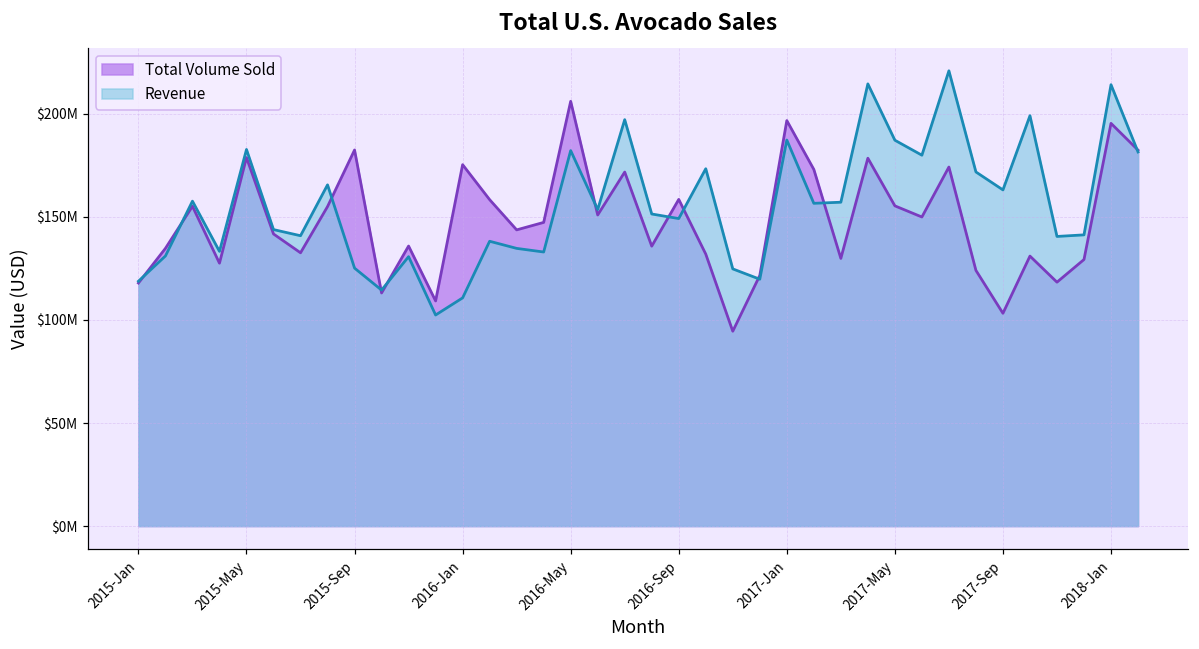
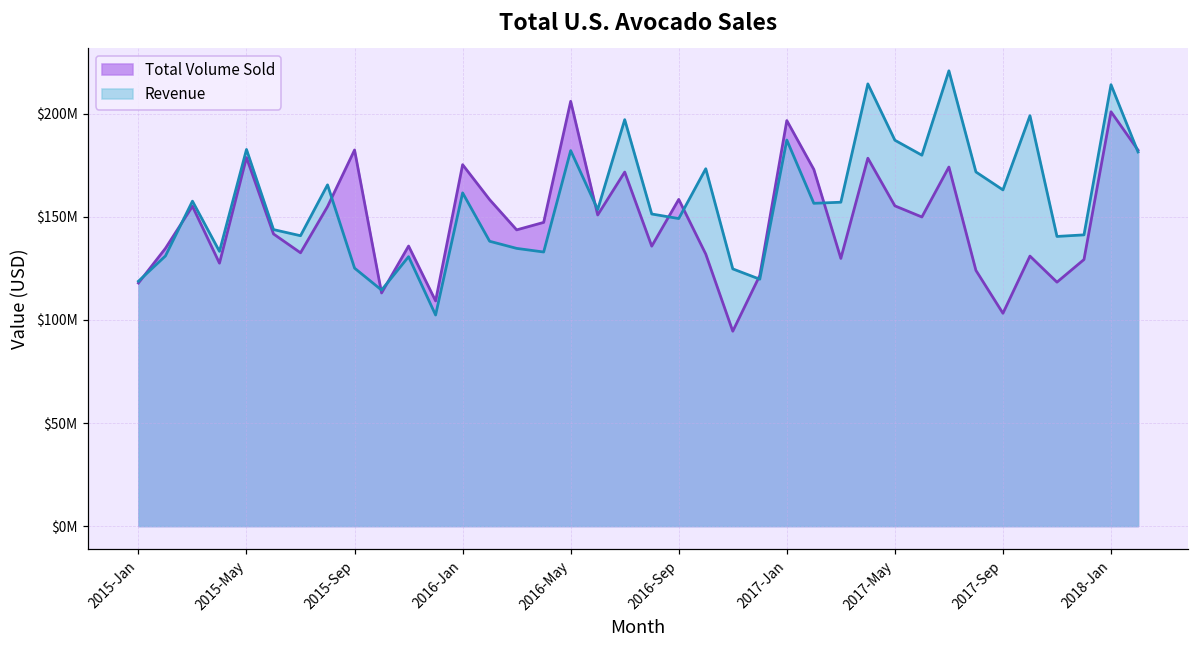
Revenue, 2016-Jan: $111000000 -> $162000000
Total Volume Sold, 2018-Jan: $195000000 -> $201000000
